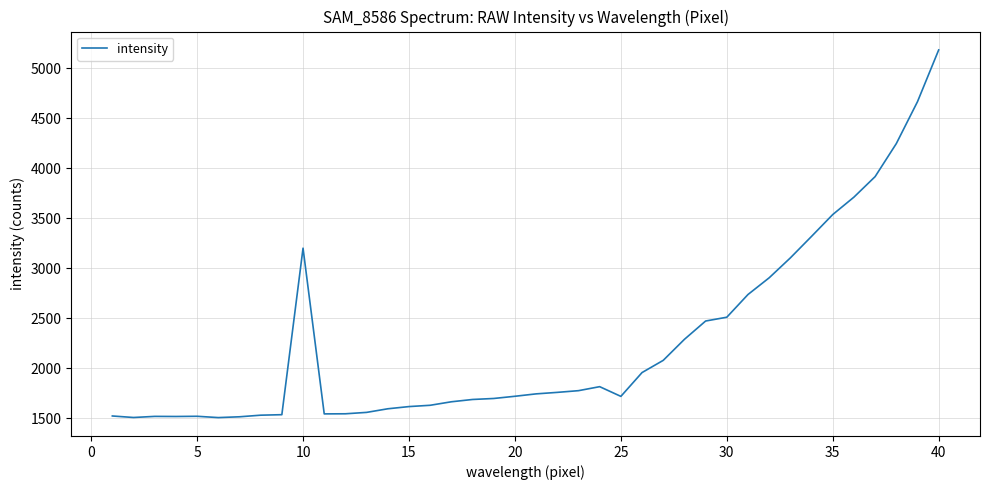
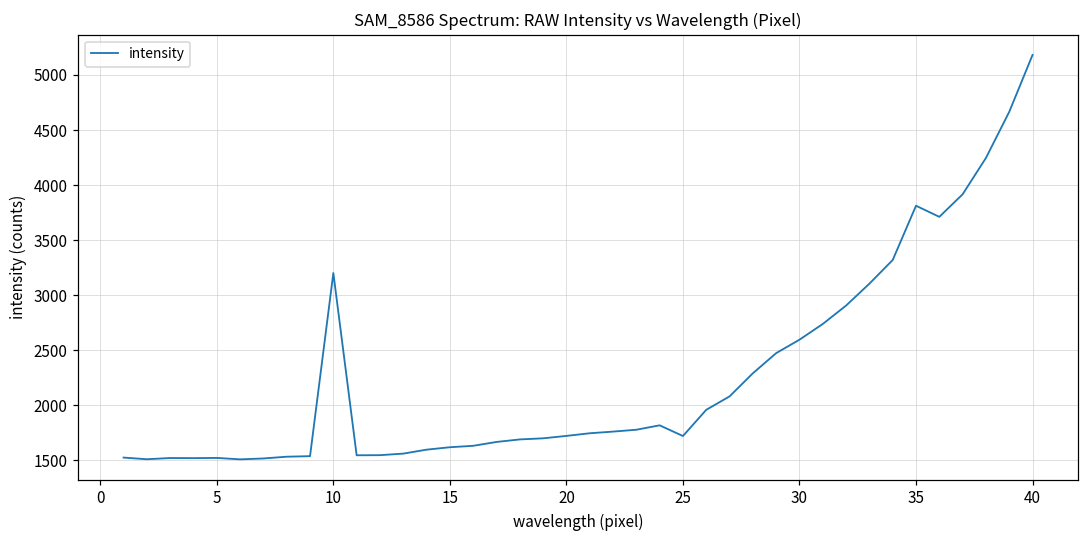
30: 2510 -> 2600
35: 3540 -> 3810
